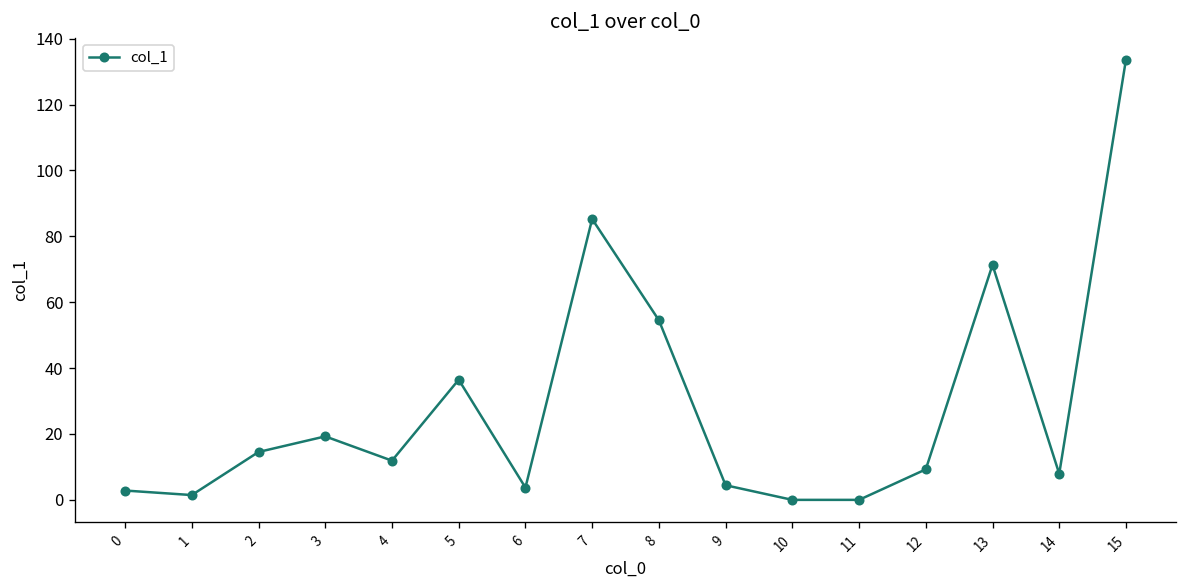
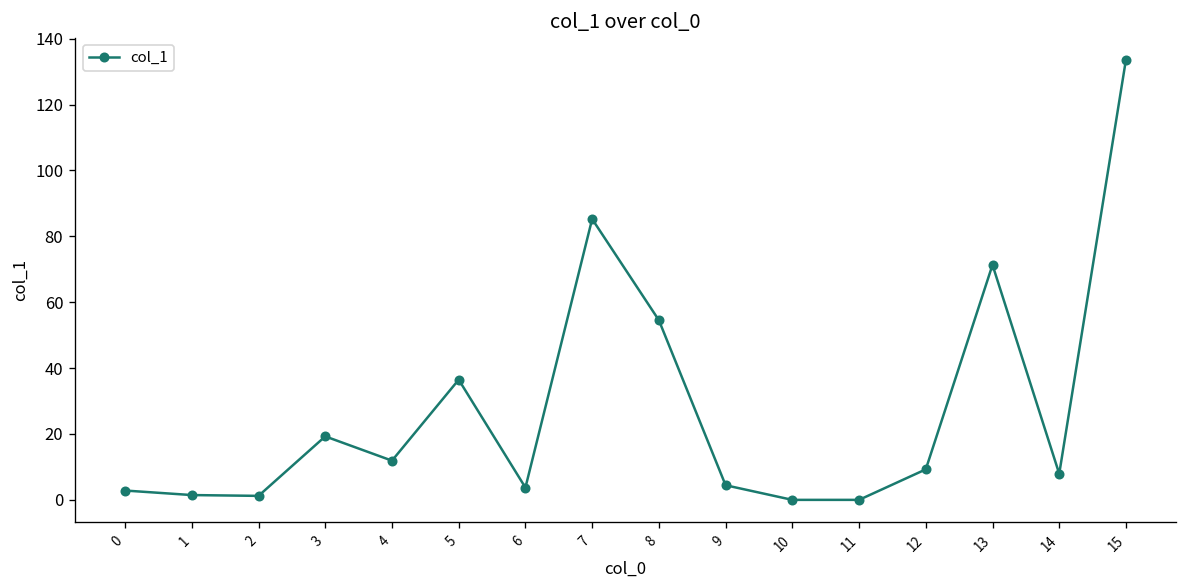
2: 15 -> 1
